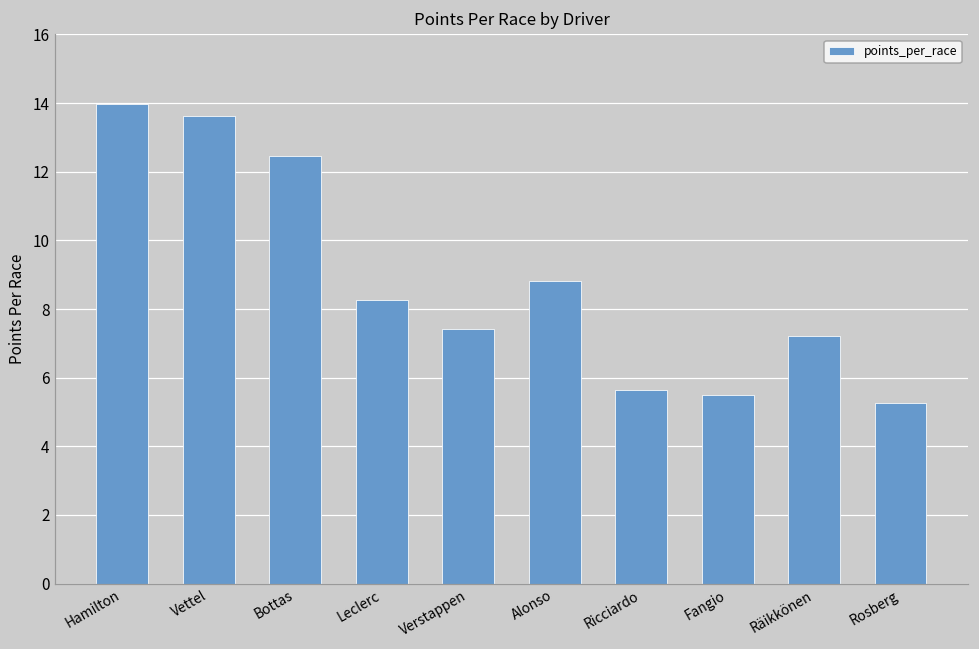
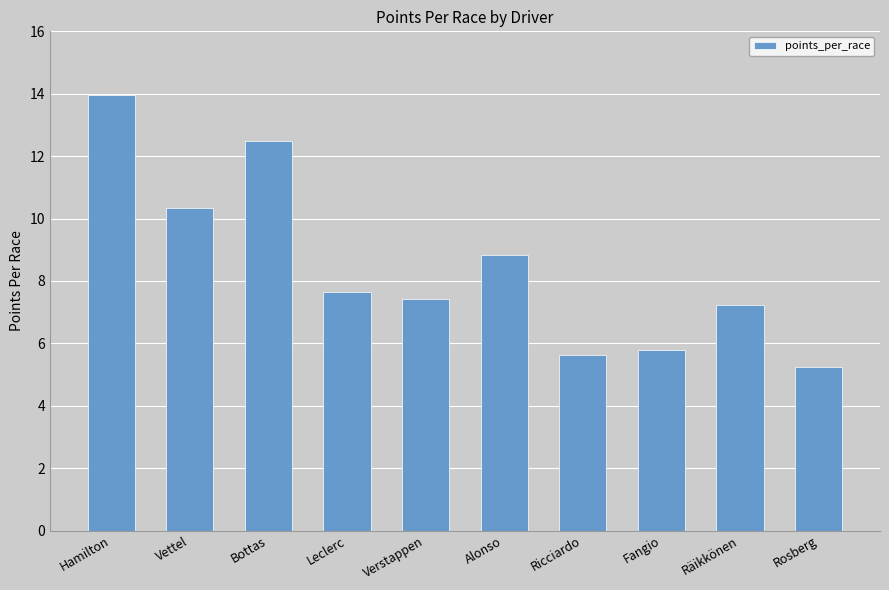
Vettel: 13.6 -> 10.3
Leclerc: 8.3 -> 7.7
Fangio: 5.5 -> 5.8
